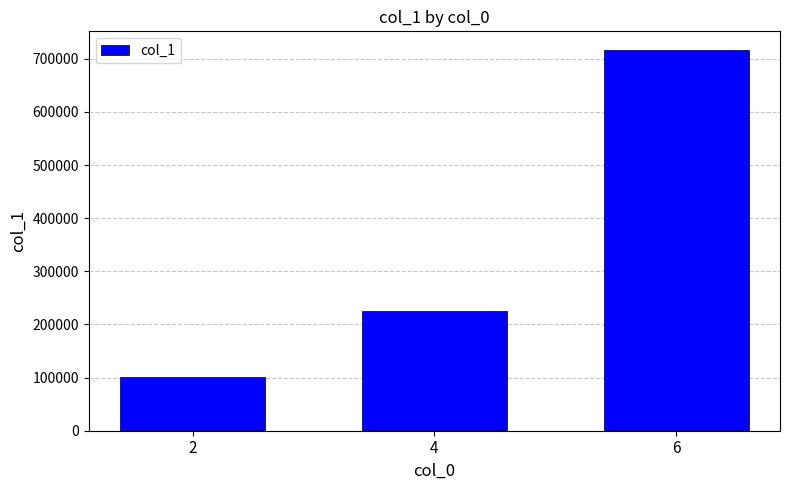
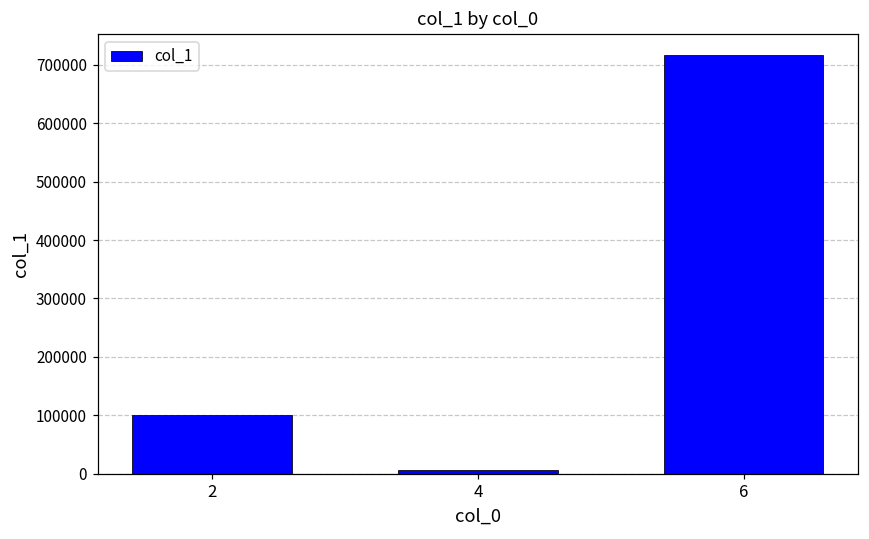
4: 230000 -> 10000
